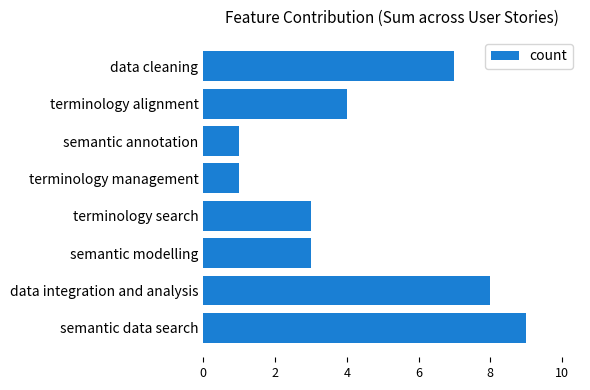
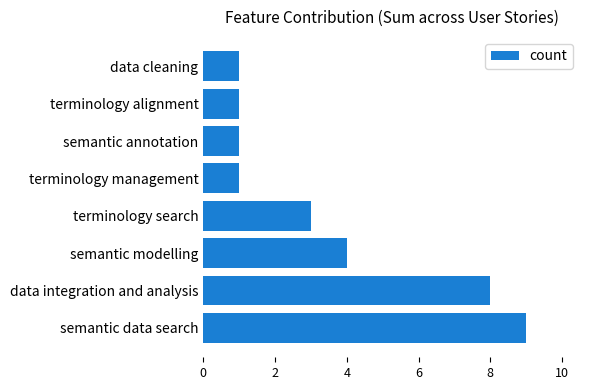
data cleaning: 7 -> 1
terminology alignment: 4 -> 1
semantic modelling: 3 -> 4
